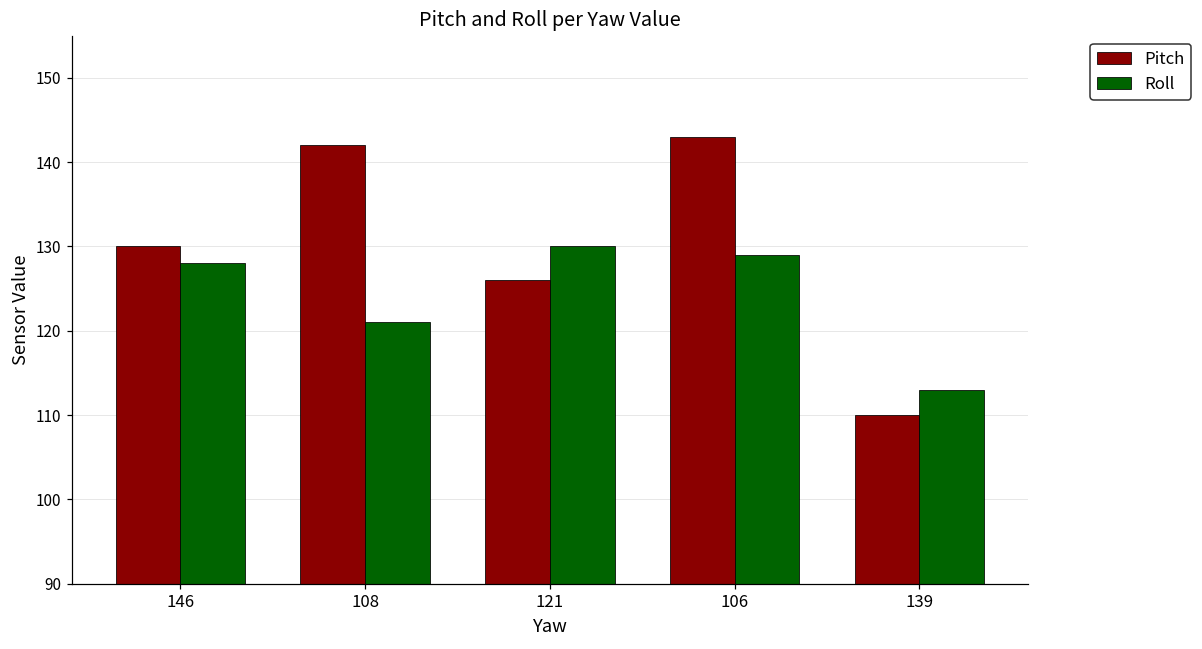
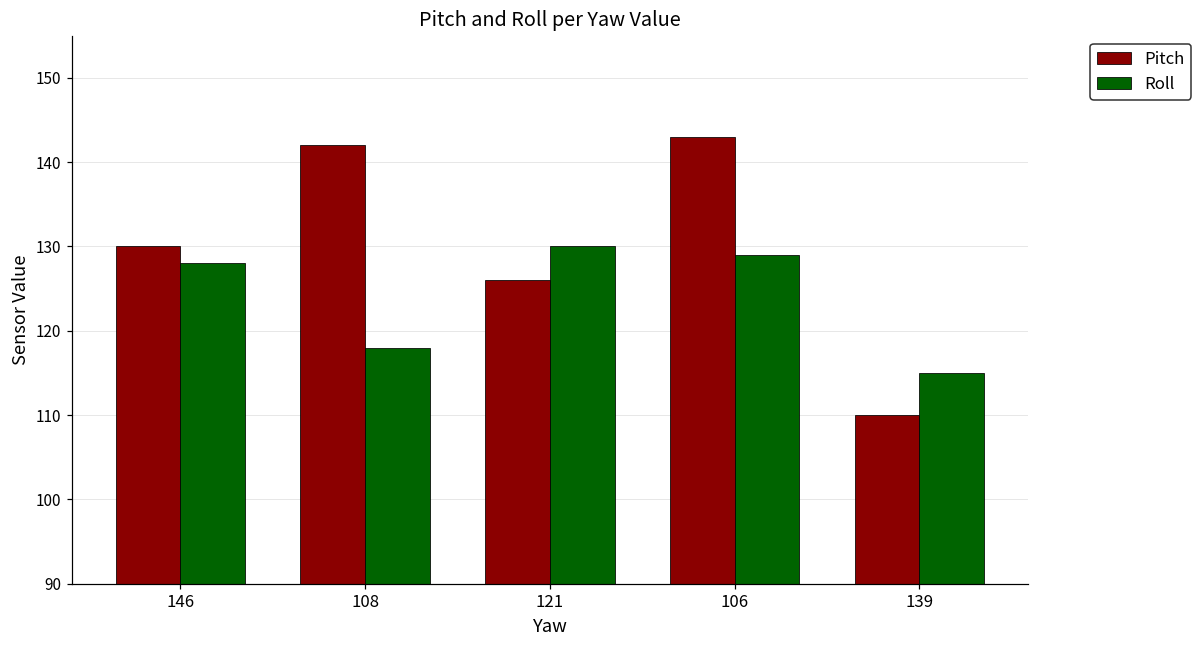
Roll, 108: 121 -> 118
Roll, 139: 113 -> 115
